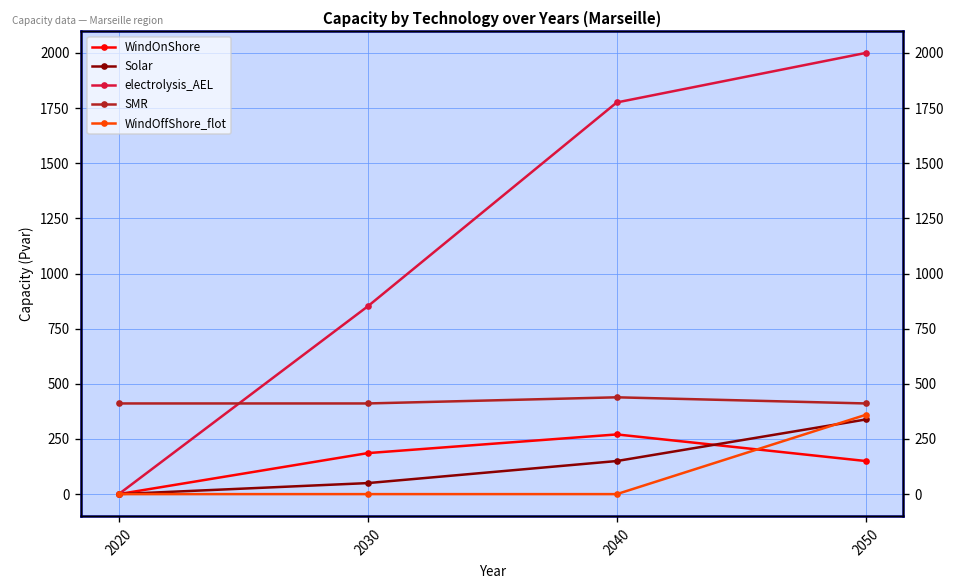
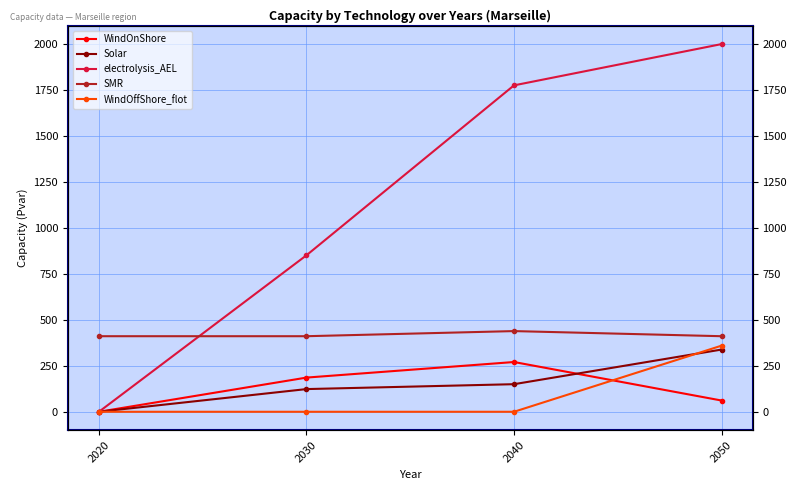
Solar, 2030: 50 -> 120
WindOnShore, 2050: 150 -> 60
